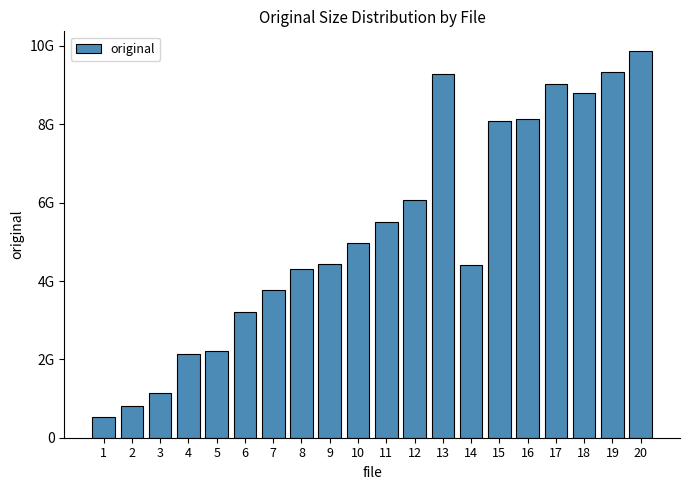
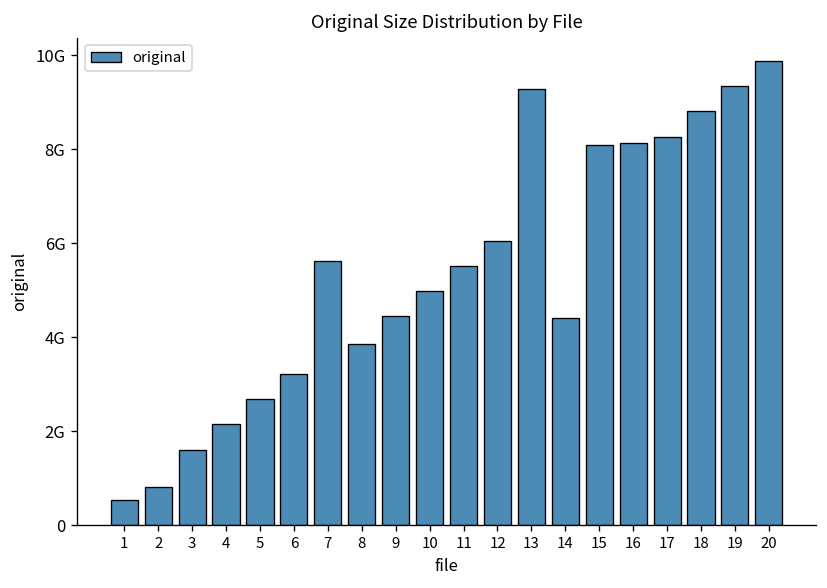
3: 1100000000 -> 1600000000
5: 2200000000 -> 2700000000
7: 3800000000 -> 5600000000
8: 4300000000 -> 3900000000
17: 9000000000 -> 8300000000
